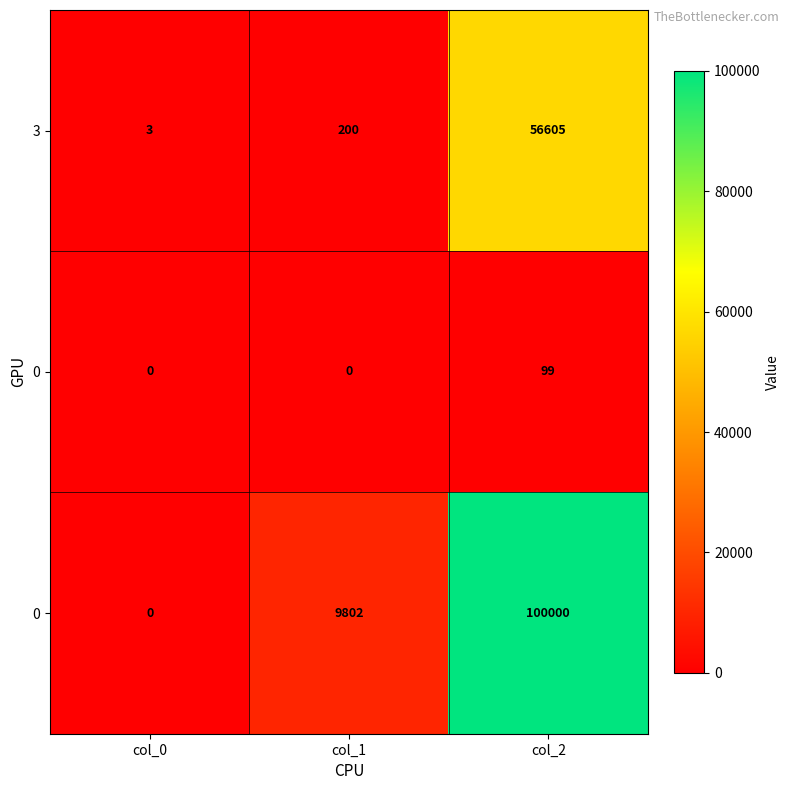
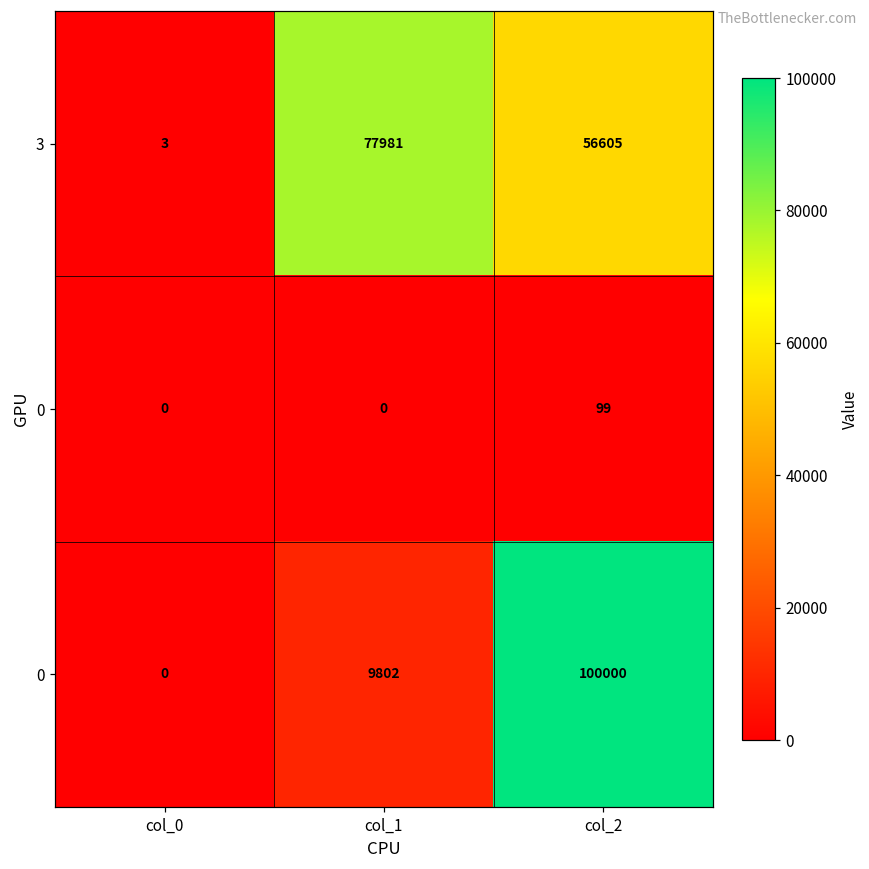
3, col_1: 200 -> 77981
